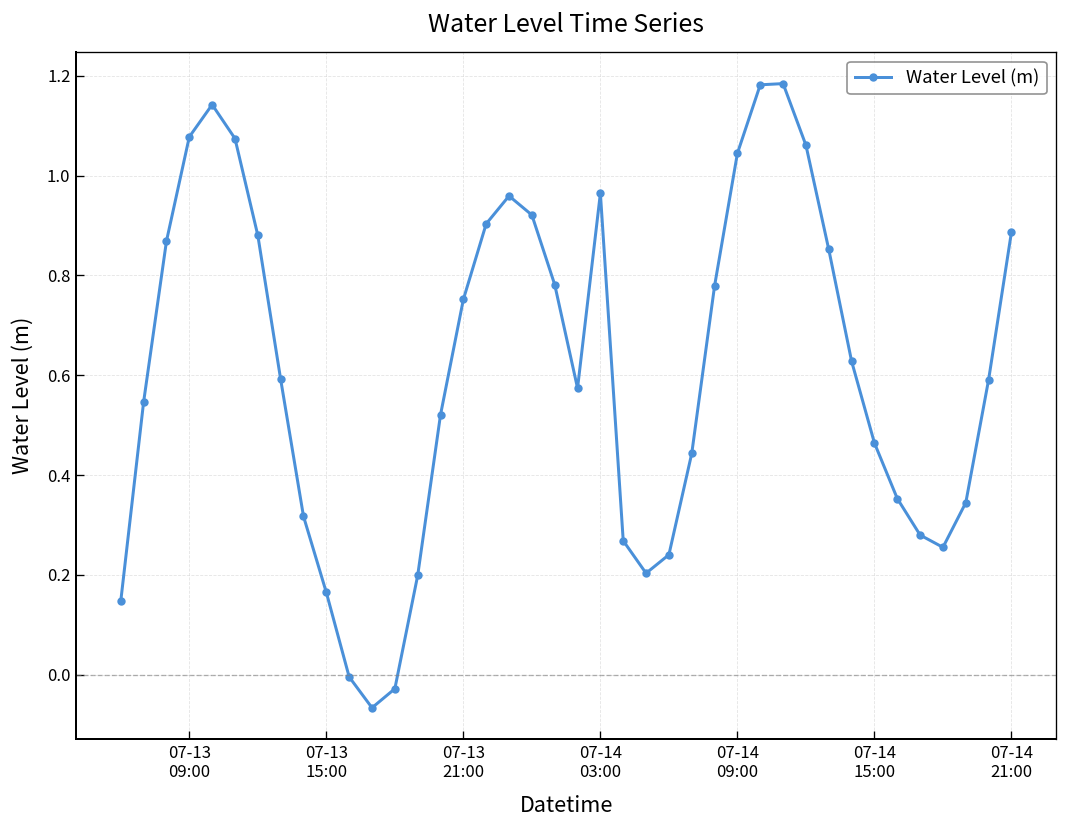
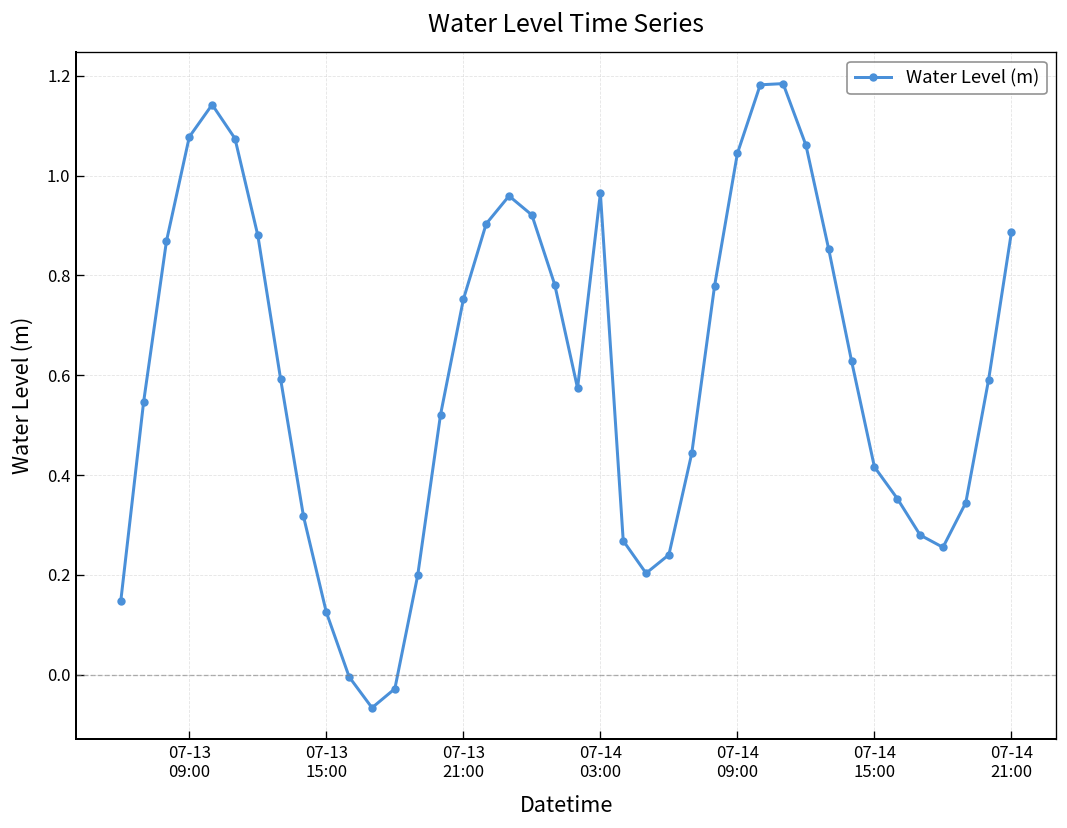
07-13 15:00: 0.16 -> 0.13
07-14 15:00: 0.46 -> 0.42
